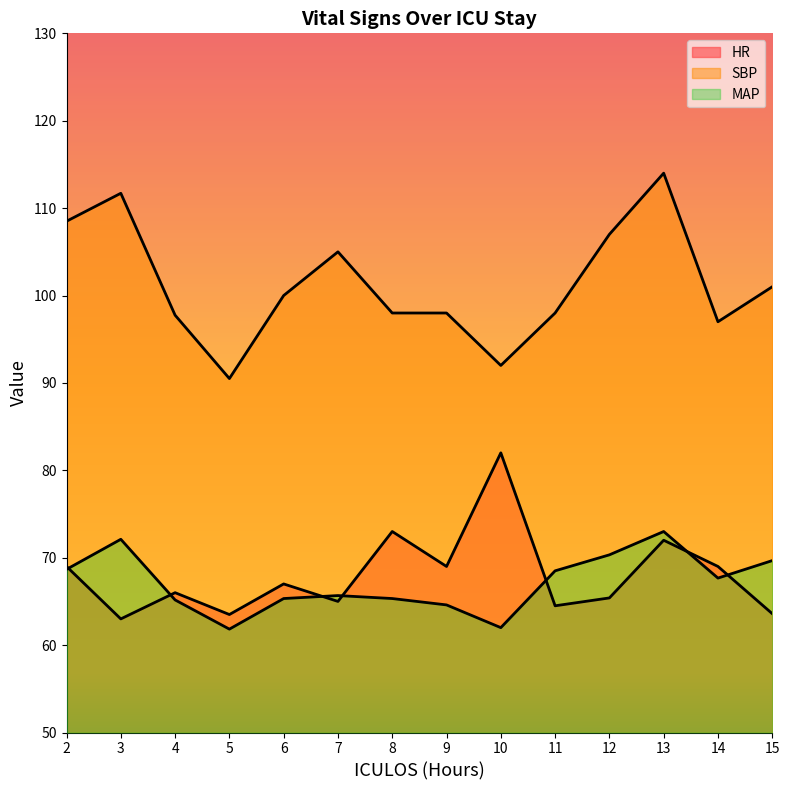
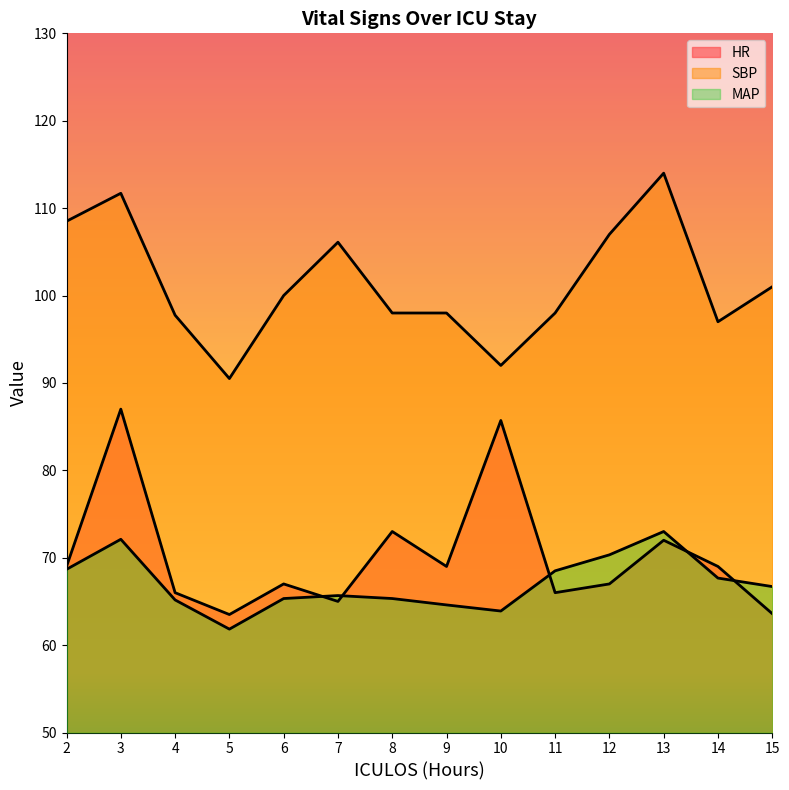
HR, 3: 63 -> 87
SBP, 7: 105 -> 106
HR, 10: 82 -> 86
MAP, 10: 62 -> 64
HR, 11: 65 -> 66
HR, 12: 65 -> 67
MAP, 15: 70 -> 67
